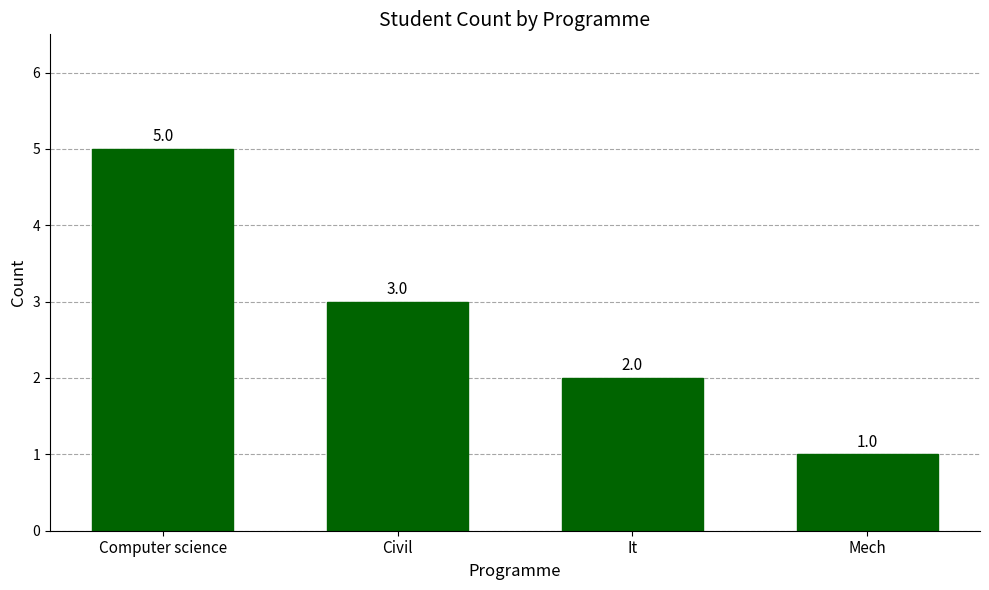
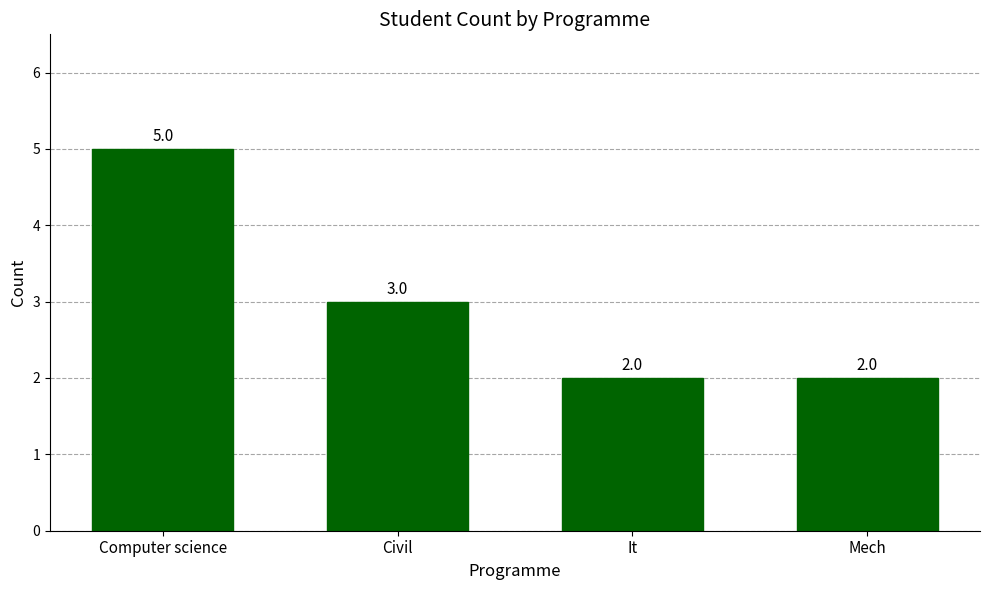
Mech: 1.0 -> 2.0
